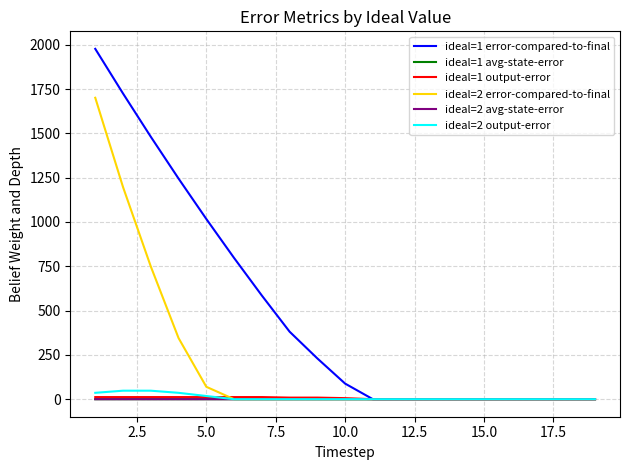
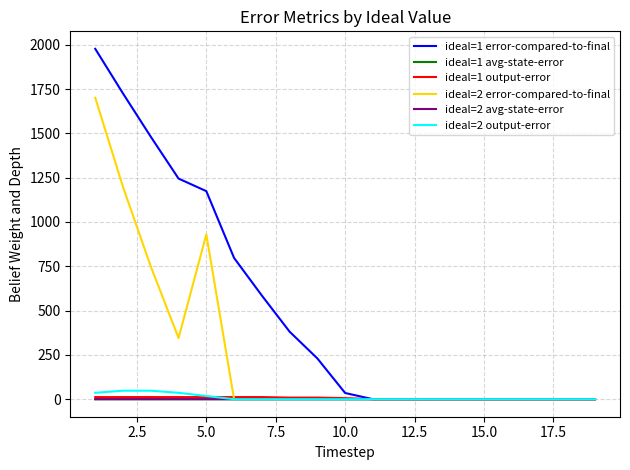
ideal=1 error-compared-to-final, 5.0: 1020 -> 1170
ideal=2 error-compared-to-final, 5.0: 70 -> 930
ideal=1 error-compared-to-final, 10.0: 90 -> 40
